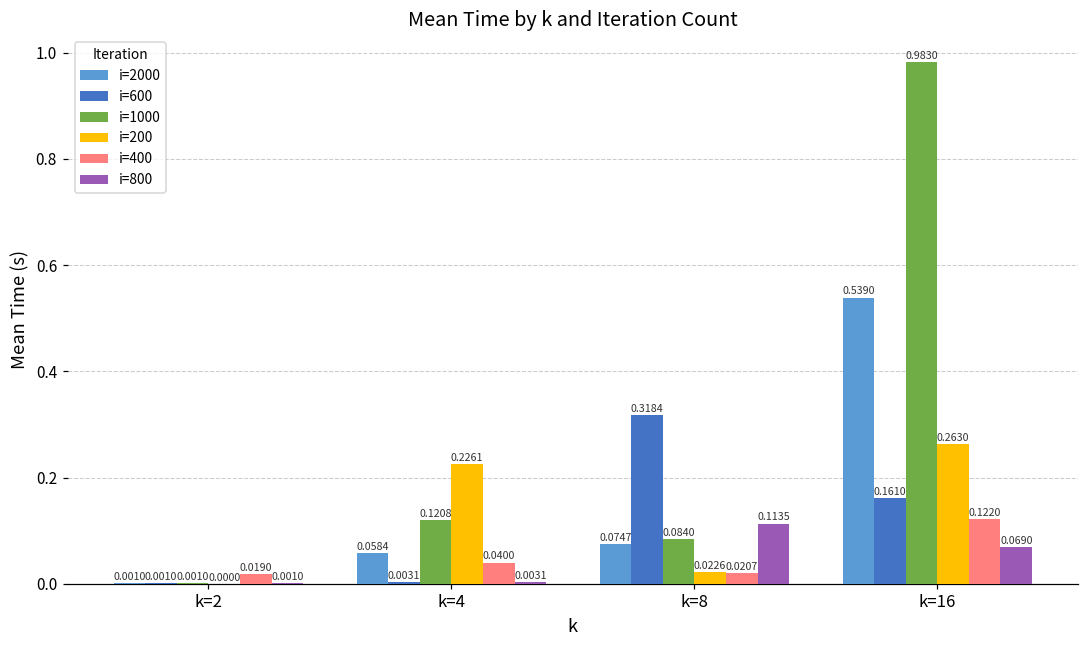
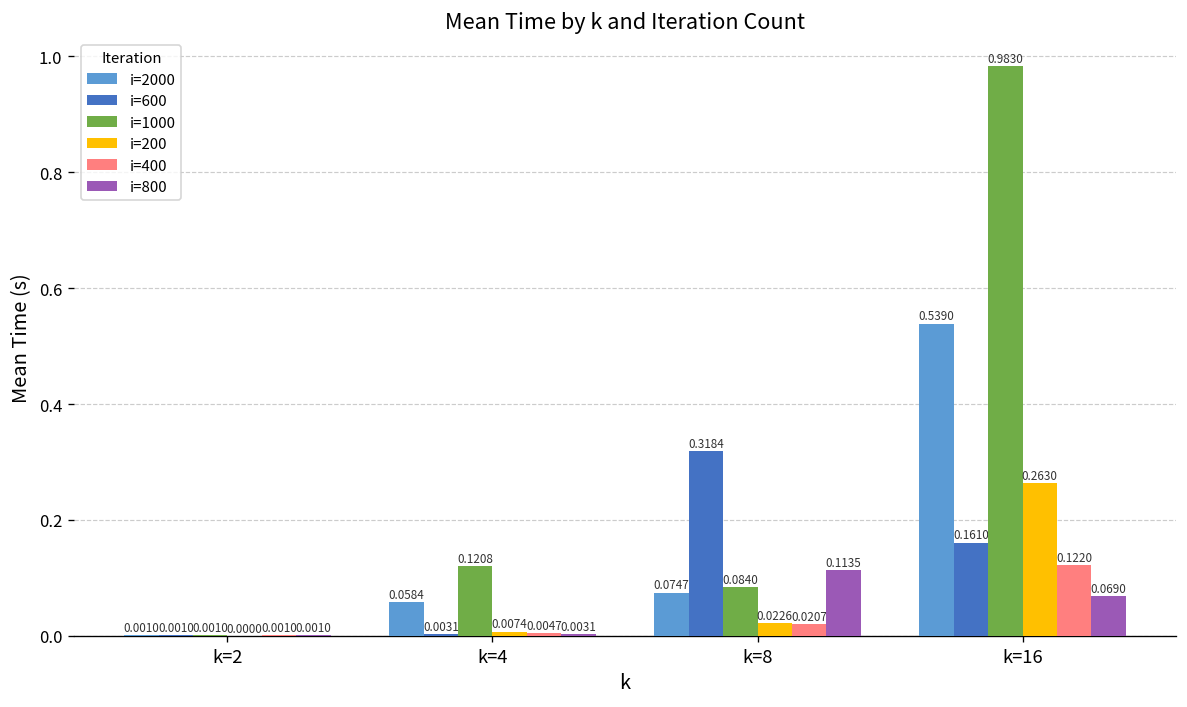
i=400, k=2: 0.0190 -> 0.0010
i=200, k=4: 0.2261 -> 0.0074
i=400, k=4: 0.0400 -> 0.0047
